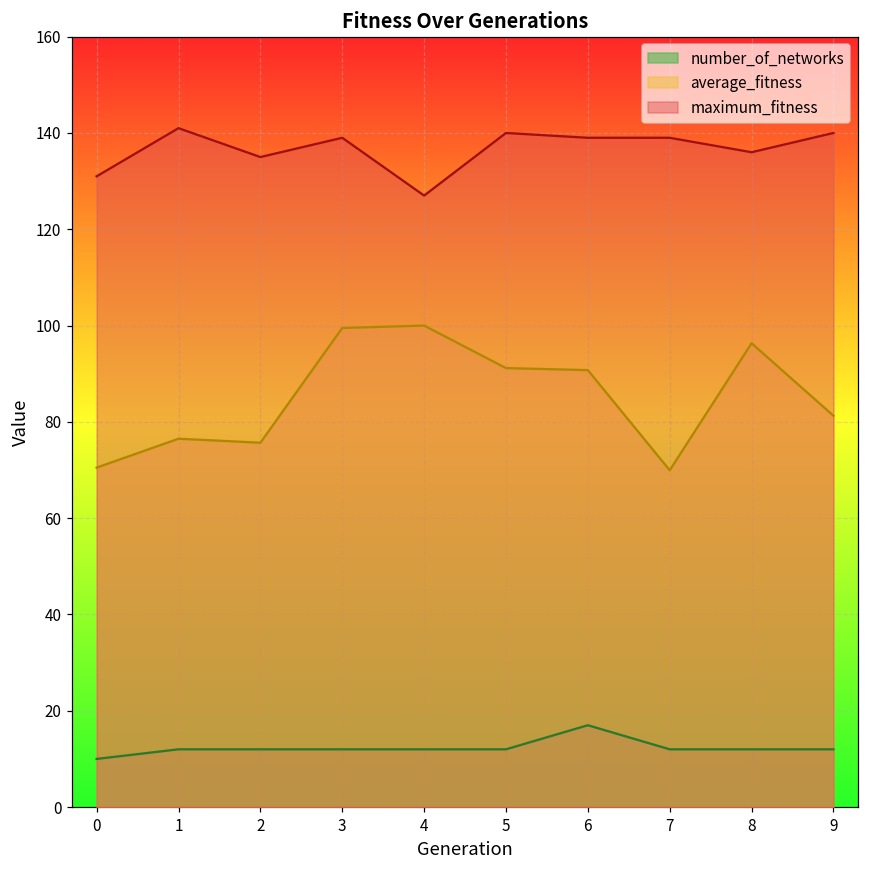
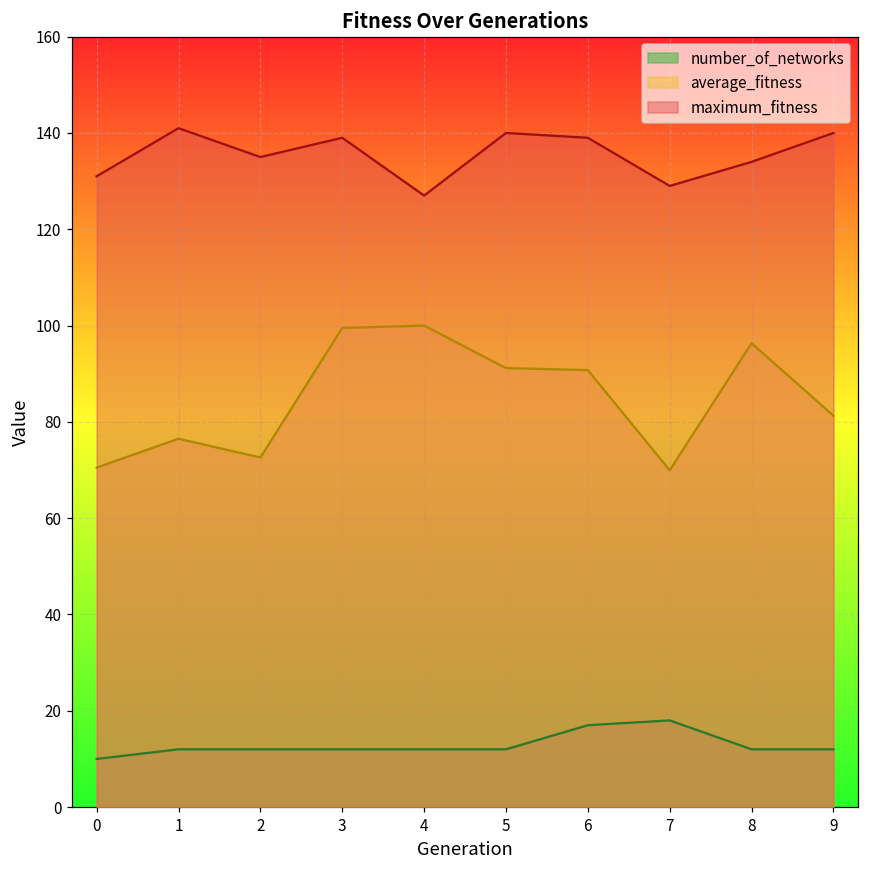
average_fitness, 2: 76 -> 73
number_of_networks, 7: 12 -> 18
maximum_fitness, 7: 139 -> 129
maximum_fitness, 8: 136 -> 134
